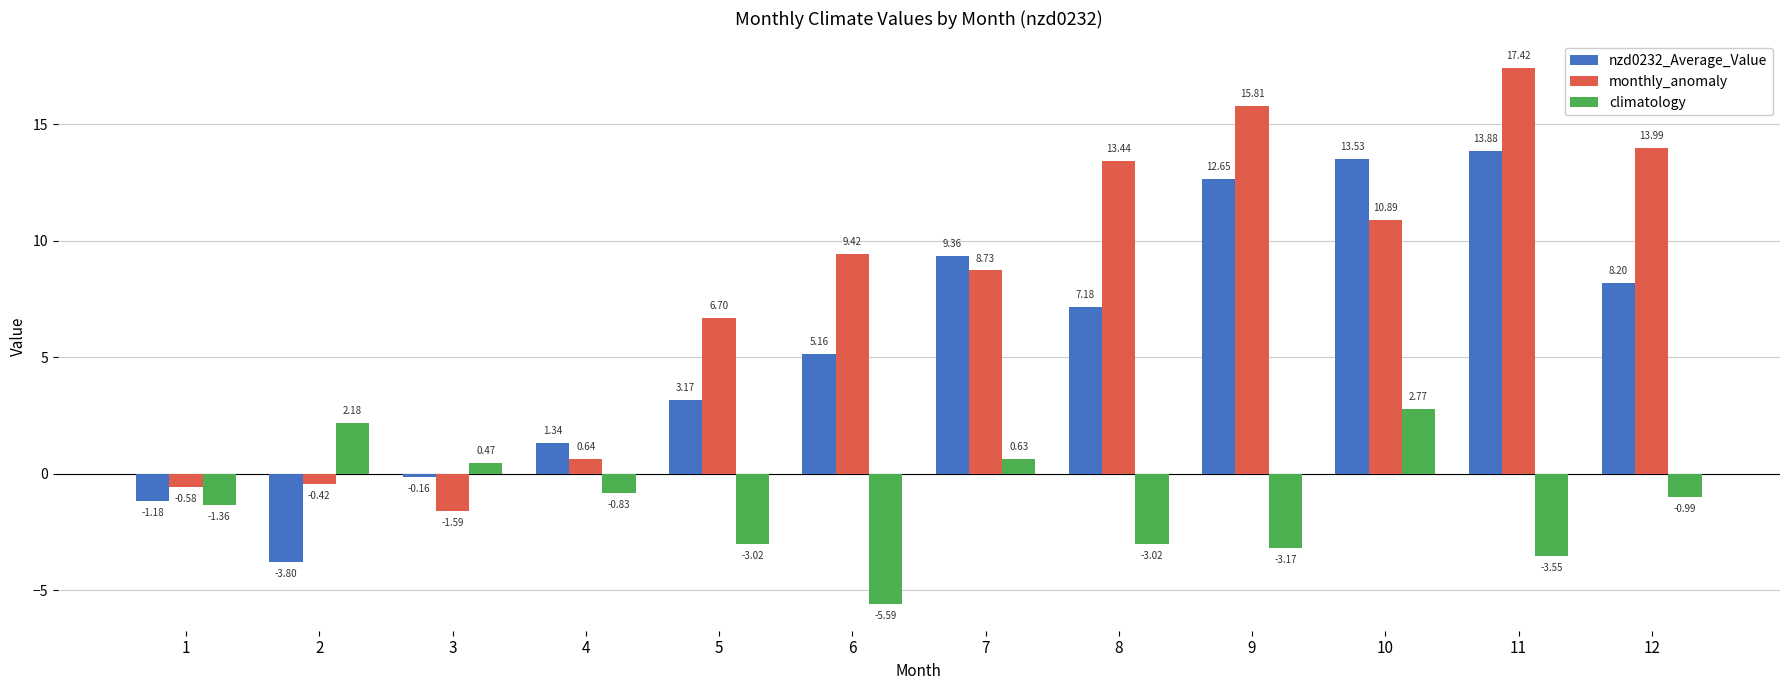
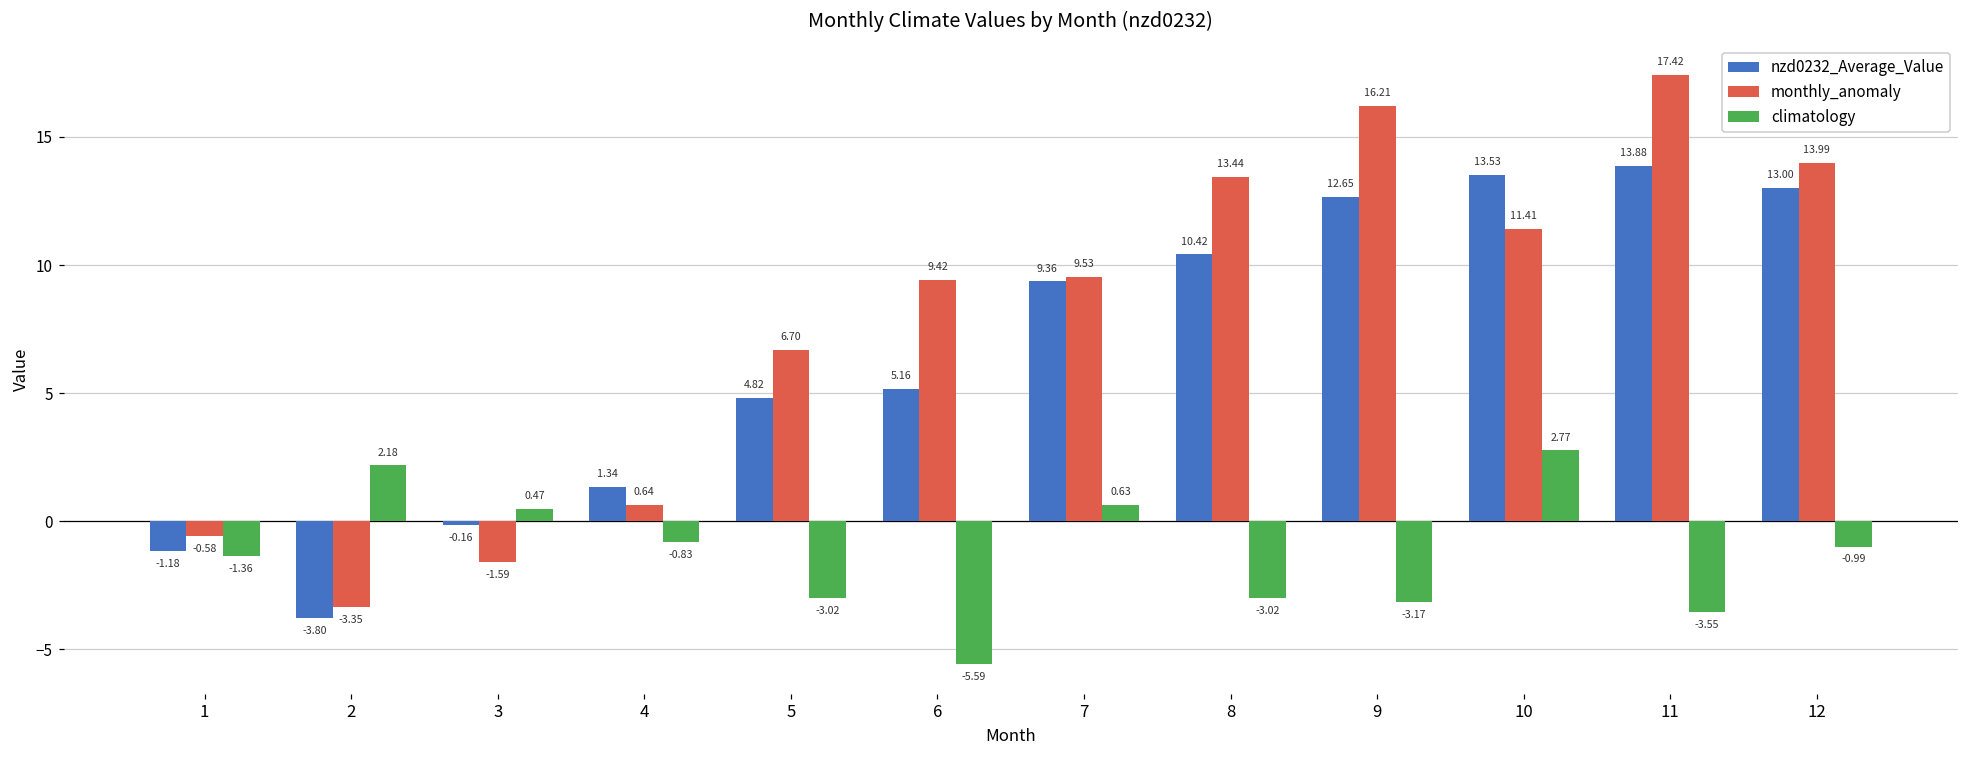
monthly_anomaly, 2: -0.42 -> -3.35
nzd0232_Average_Value, 5: 3.17 -> 4.82
monthly_anomaly, 7: 8.73 -> 9.53
nzd0232_Average_Value, 8: 7.18 -> 10.42
monthly_anomaly, 9: 15.81 -> 16.21
monthly_anomaly, 10: 10.89 -> 11.41
nzd0232_Average_Value, 12: 8.20 -> 13.00
